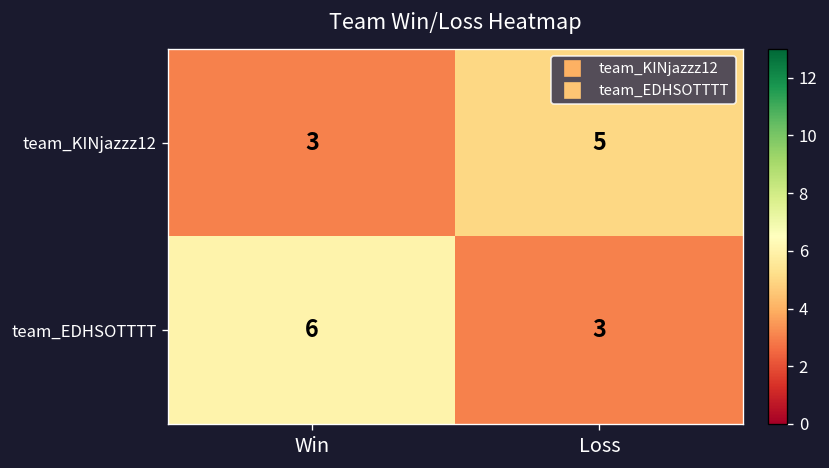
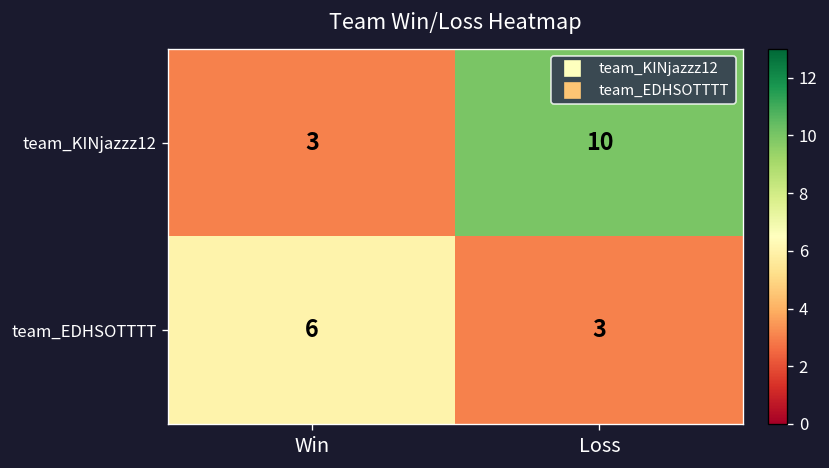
team_KINjazzz12, Loss: 5 -> 10
